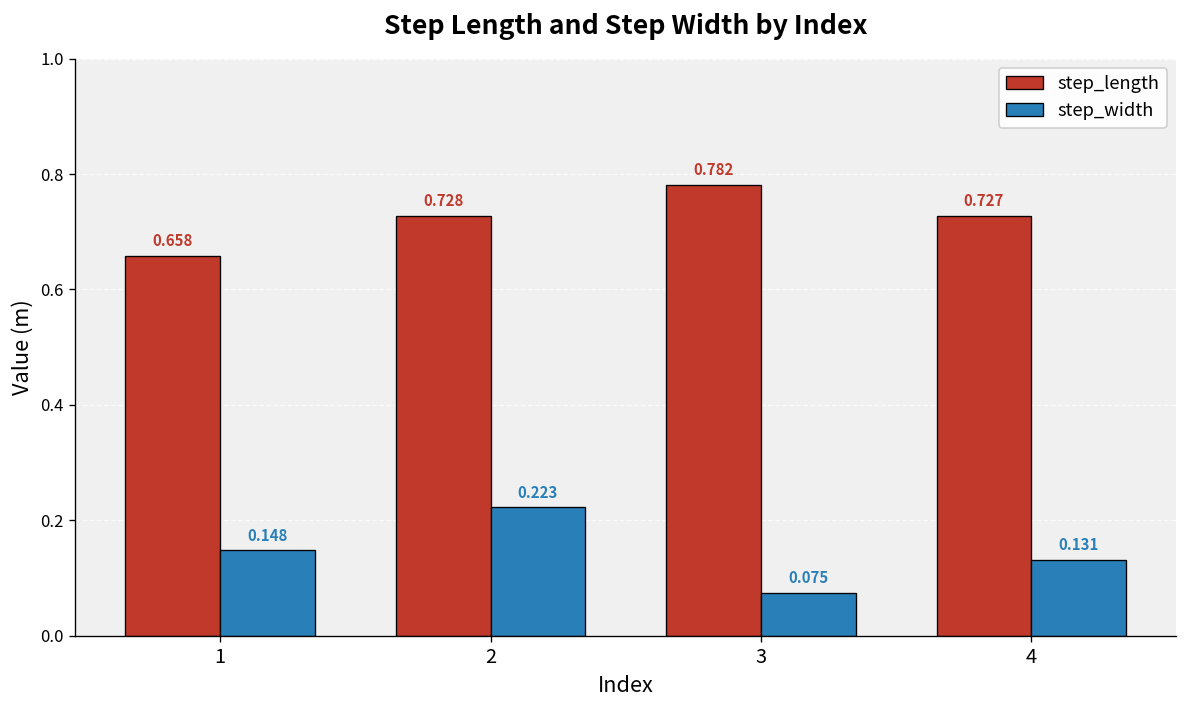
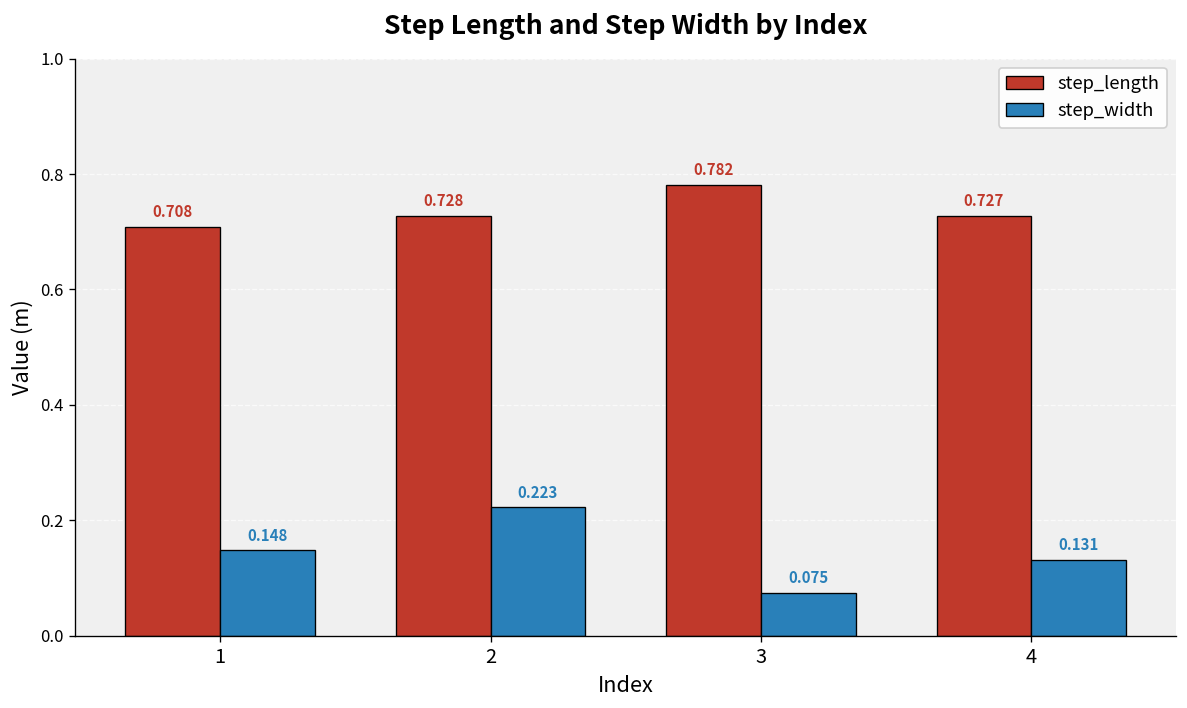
step_length, 1: 0.658 -> 0.708
